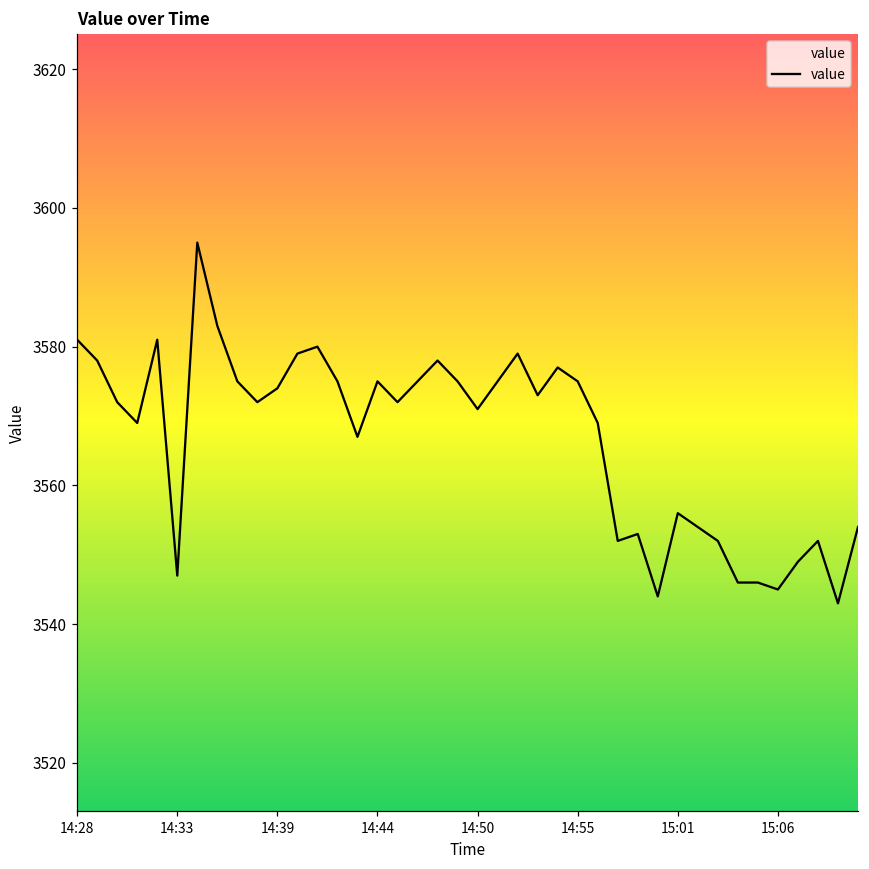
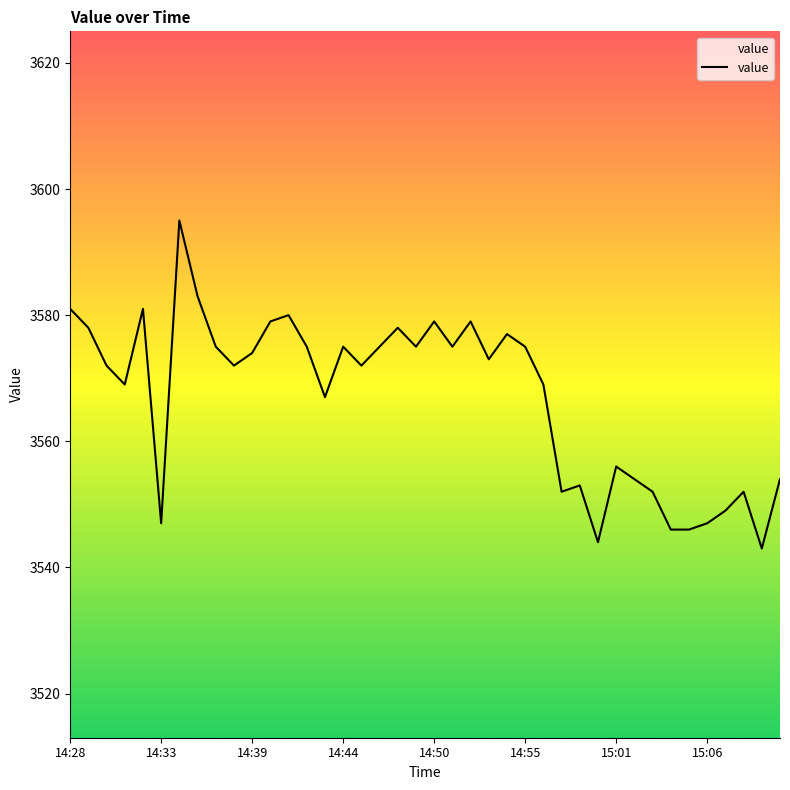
14:50: 3571 -> 3579
15:06: 3545 -> 3547
